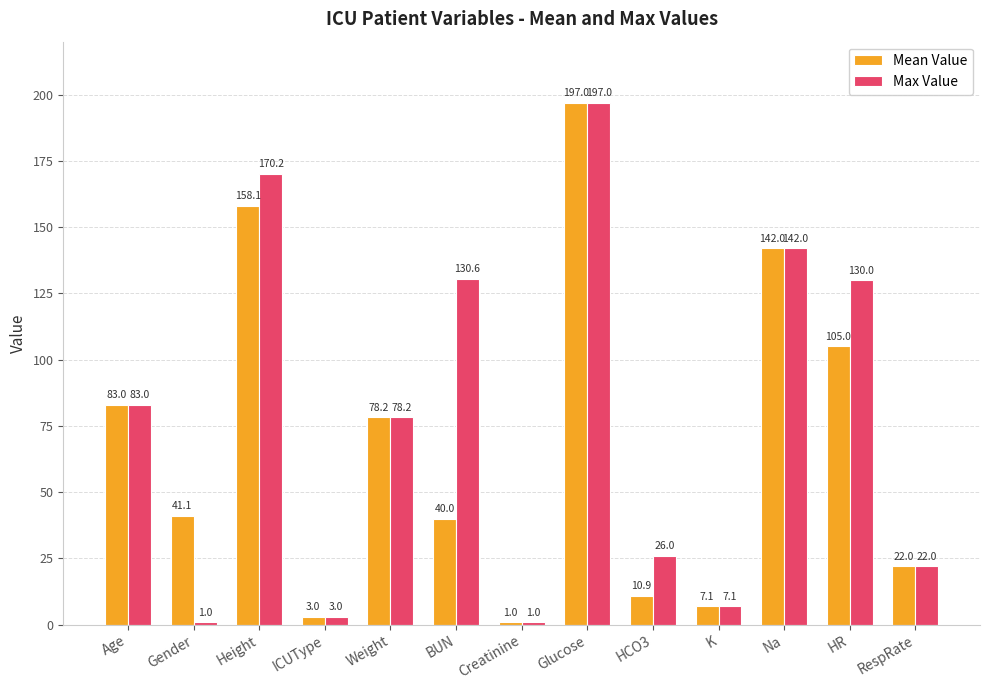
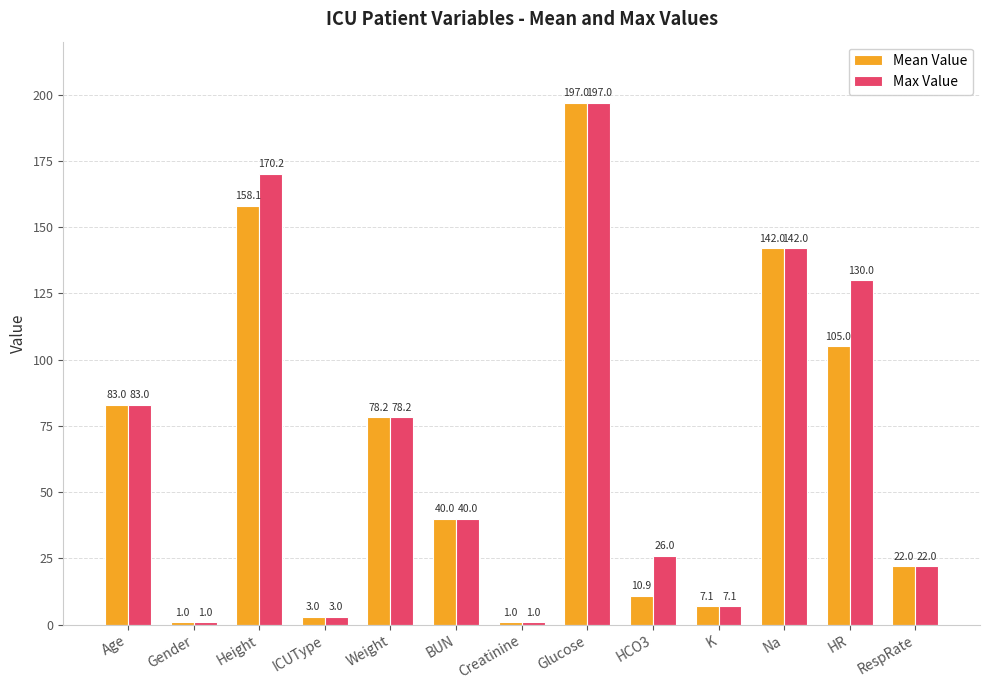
Mean Value, Gender: 41.1 -> 1.0
Max Value, BUN: 130.6 -> 40.0
